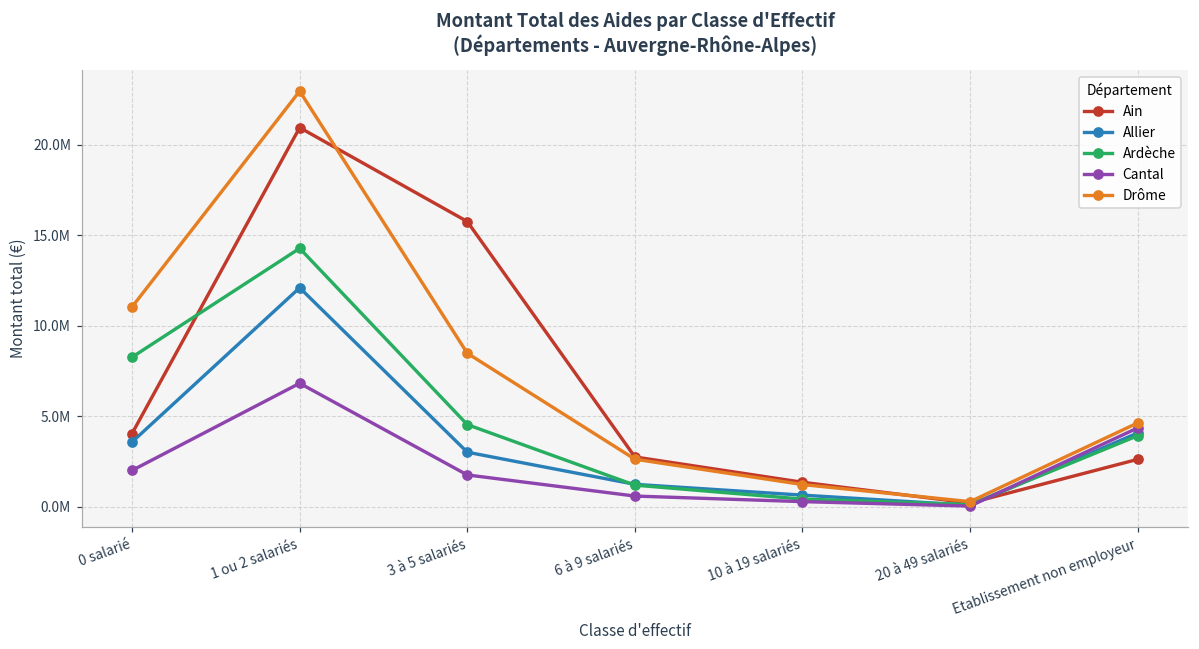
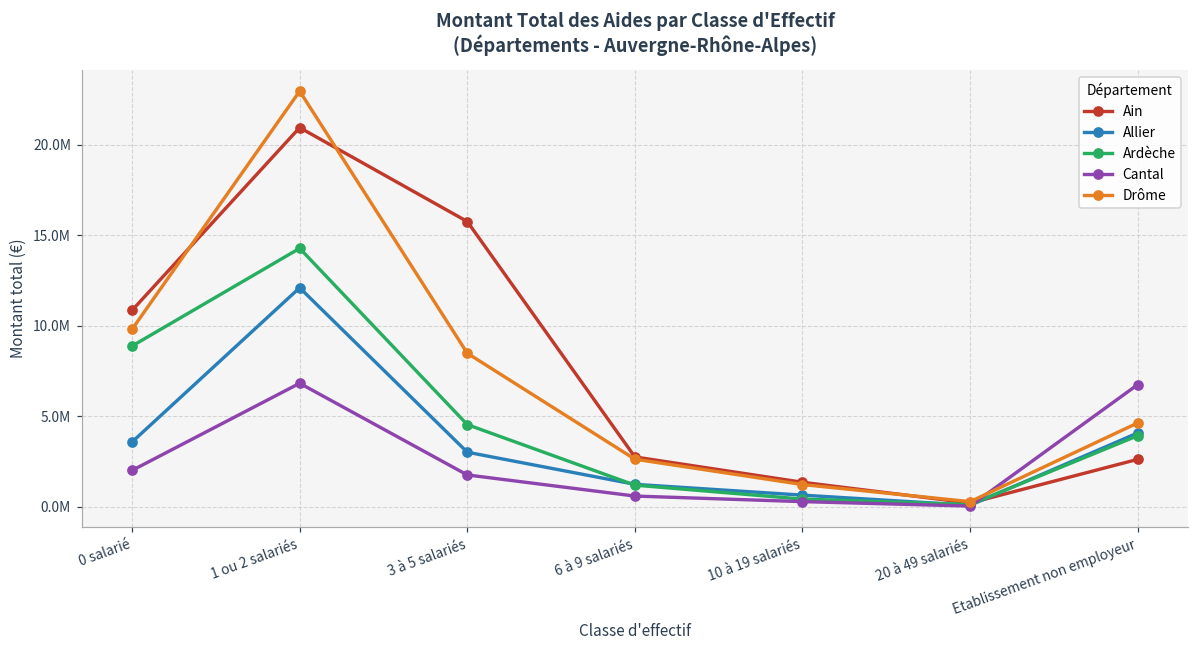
Ain, 0 salarié: 4100000 -> 10900000
Ardèche, 0 salarié: 8300000 -> 8900000
Drôme, 0 salarié: 11000000 -> 9800000
Cantal, Etablissement non employeur: 4400000 -> 6800000
